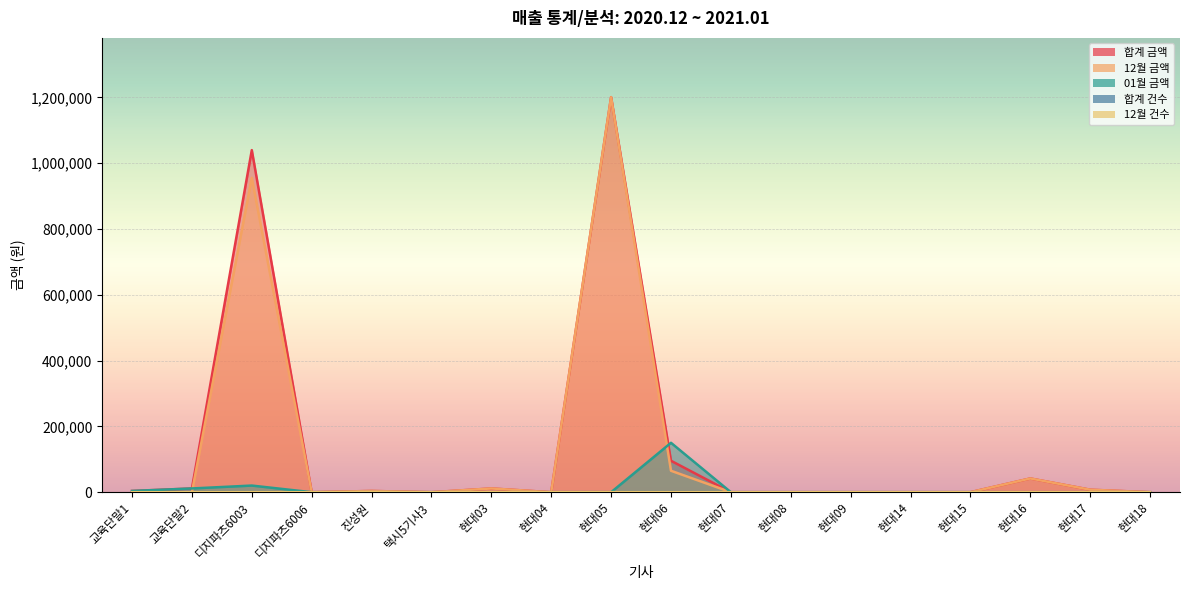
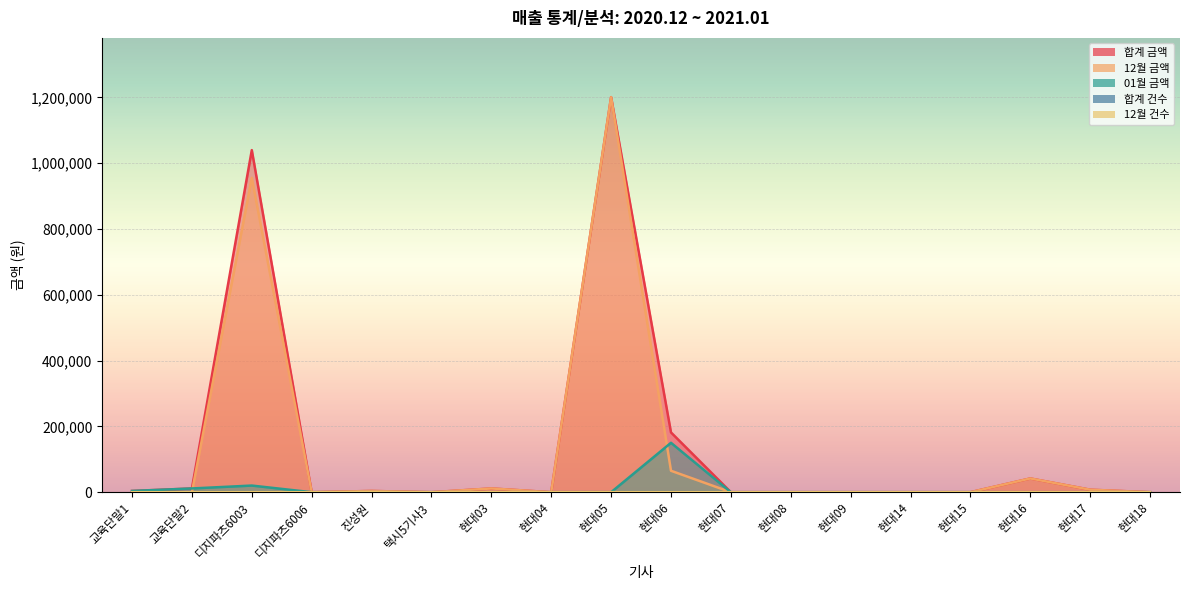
합계 금액, 현대06: 100,000 -> 180,000
